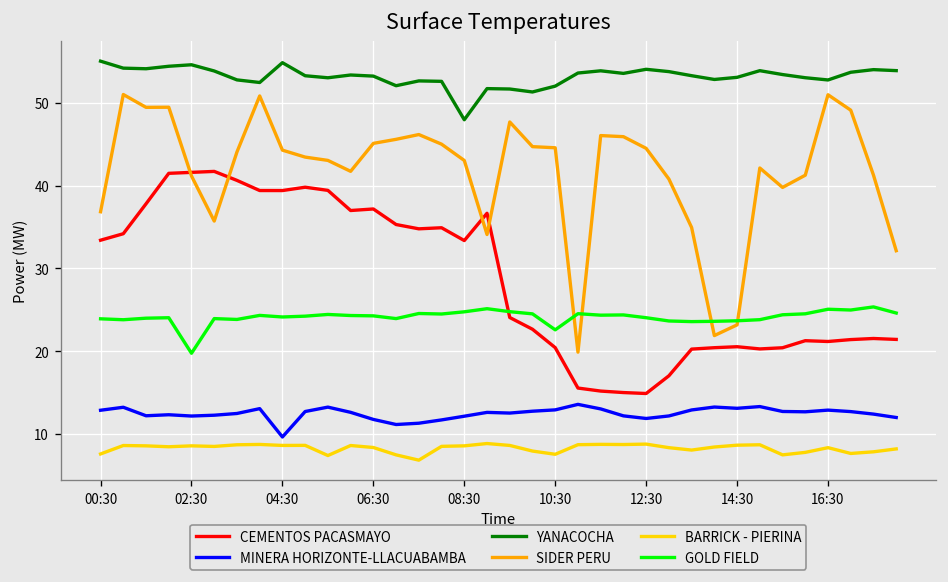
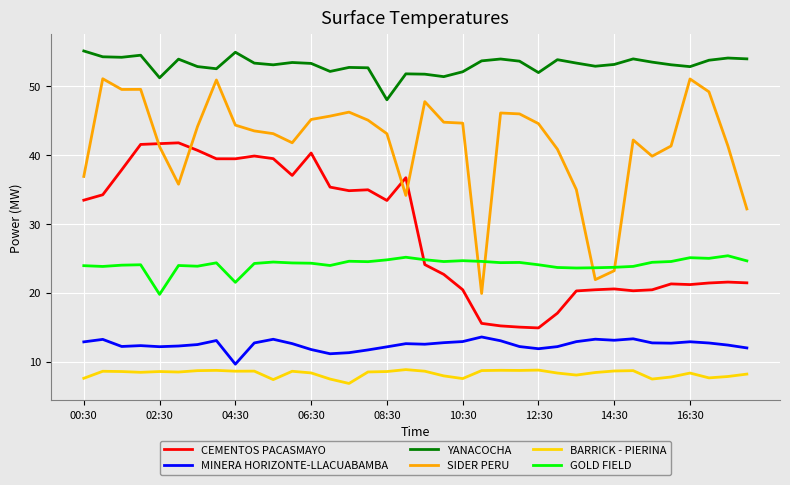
YANACOCHA, 02:30: 55 -> 51
GOLD FIELD, 04:30: 24 -> 21
CEMENTOS PACASMAYO, 06:30: 37 -> 40
GOLD FIELD, 10:30: 23 -> 25
YANACOCHA, 12:30: 54 -> 52
